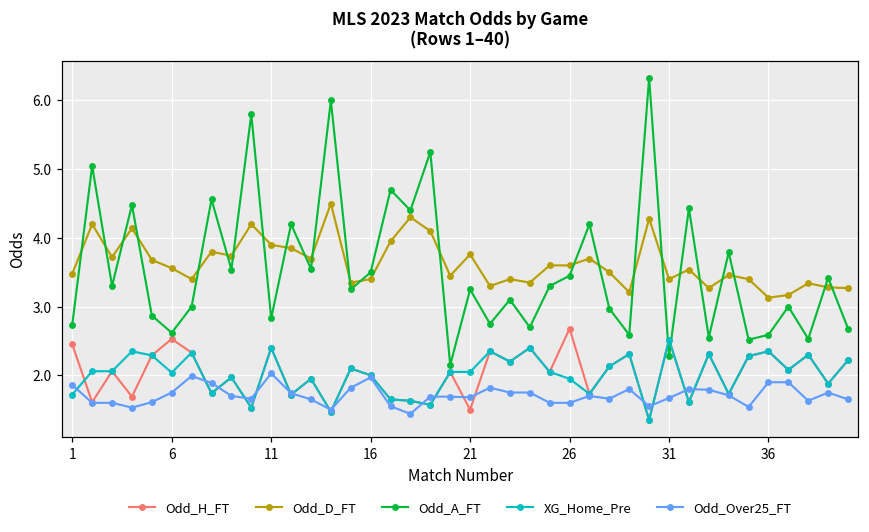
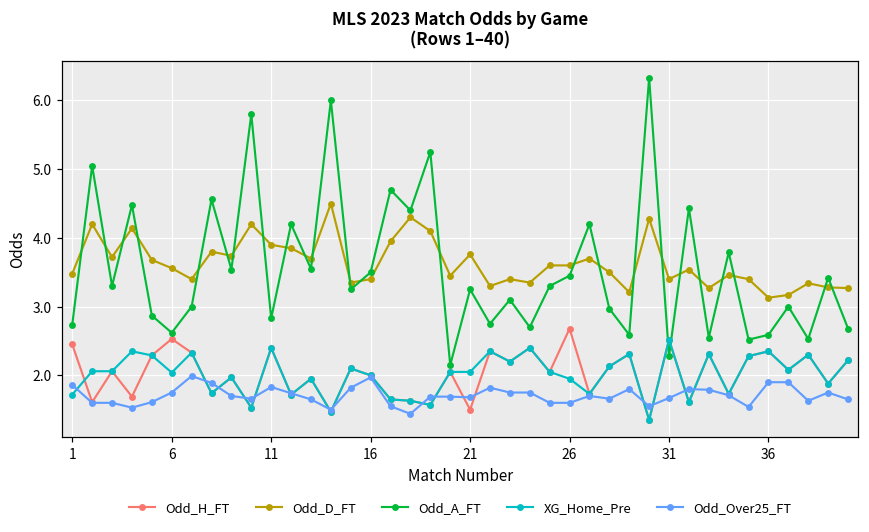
Odd_Over25_FT, 11: 2.0 -> 1.8
